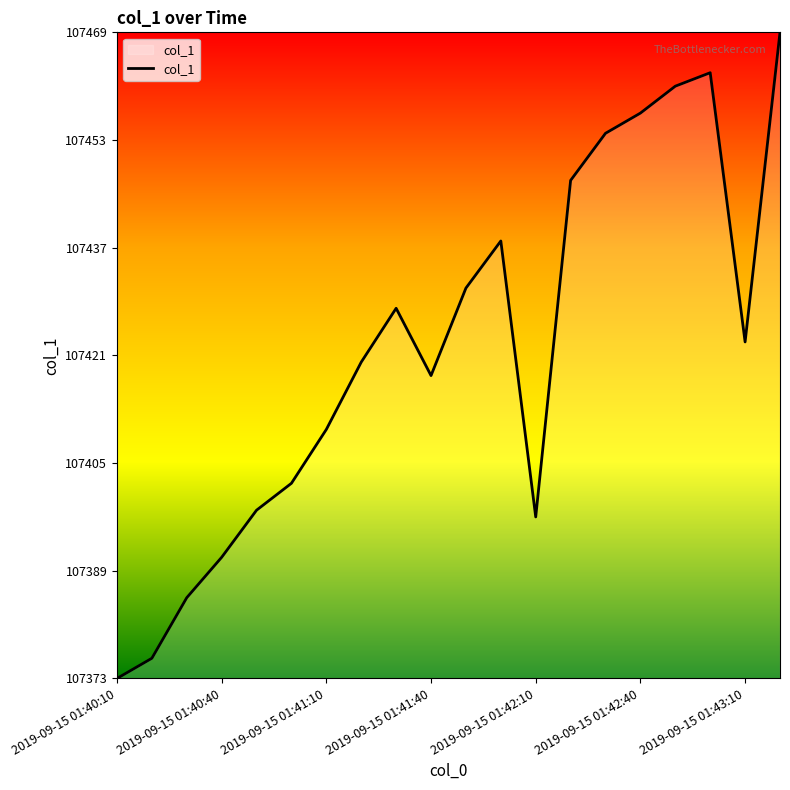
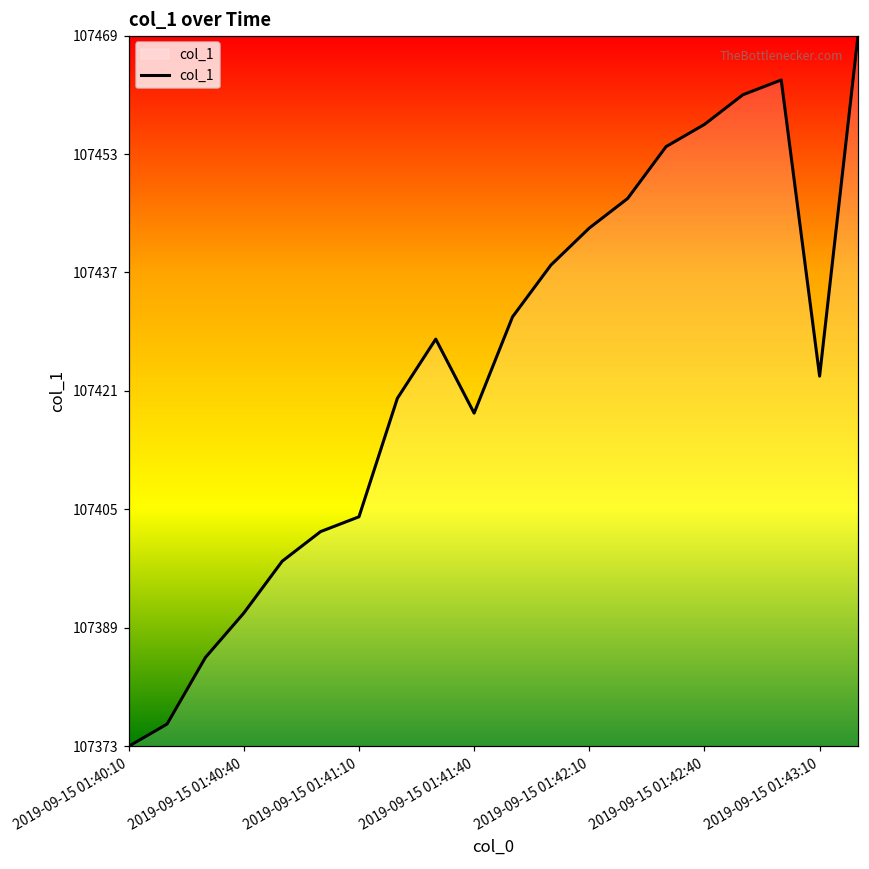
2019-09-15 01:41:10: 107410 -> 107404
2019-09-15 01:42:10: 107397 -> 107443
